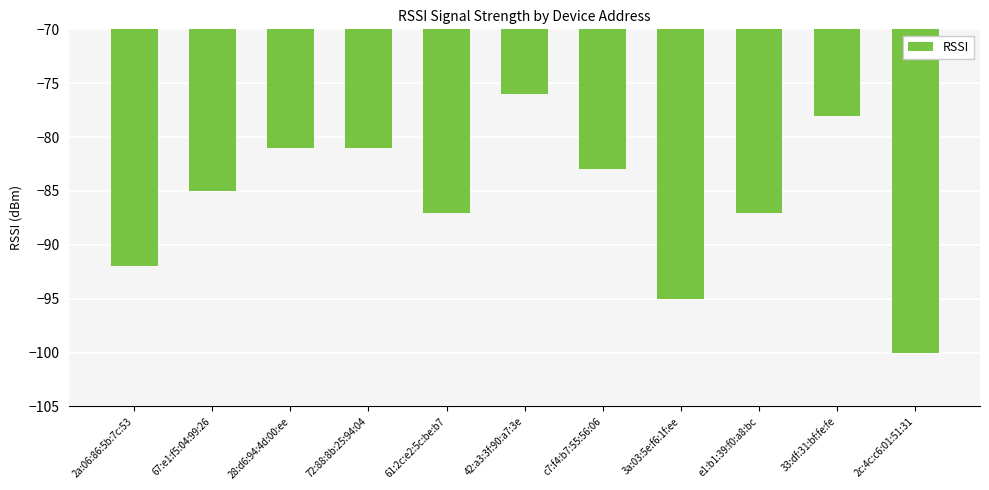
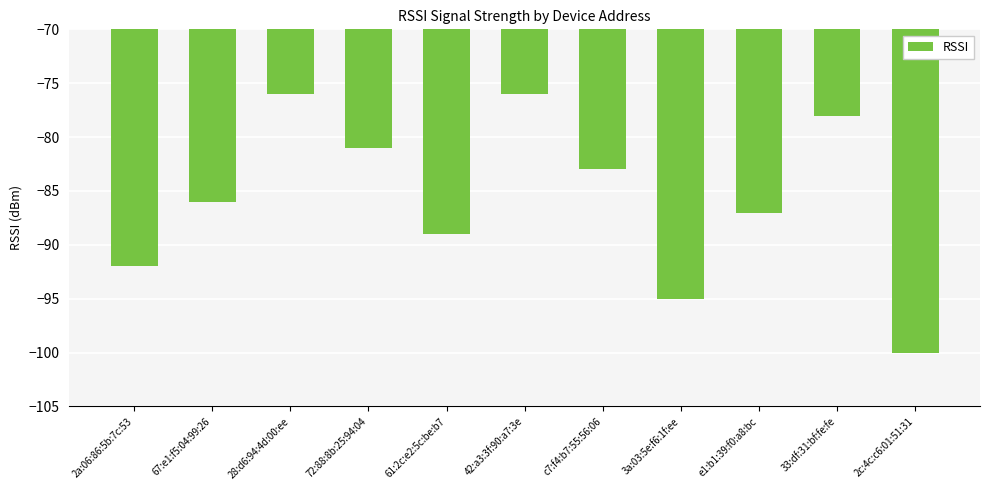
67:e1:f5:04:99:26: -85 -> -86
28:d6:94:4d:00:ee: -81 -> -76
61:2c:e2:5c:be:b7: -87 -> -89
